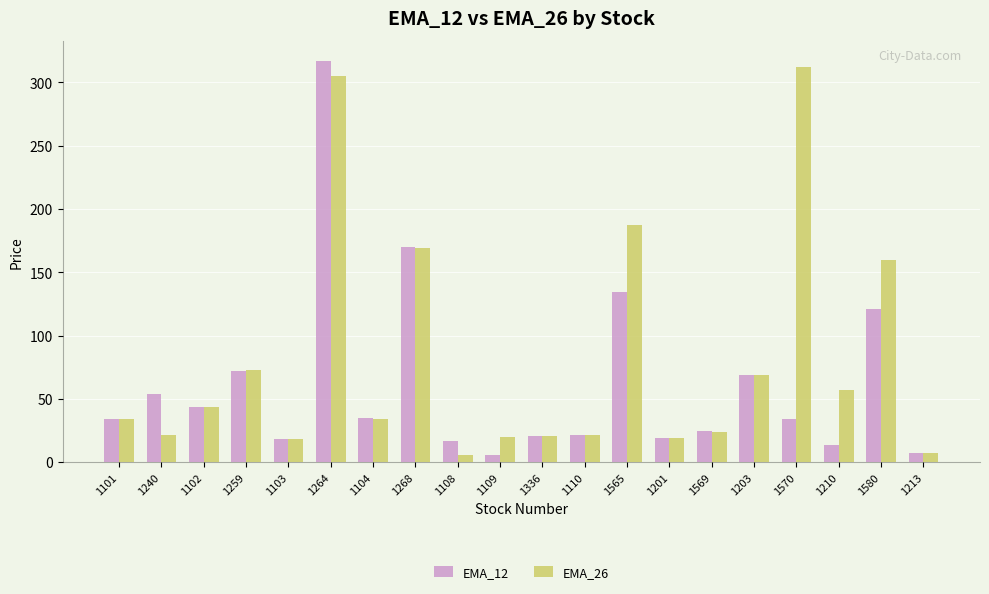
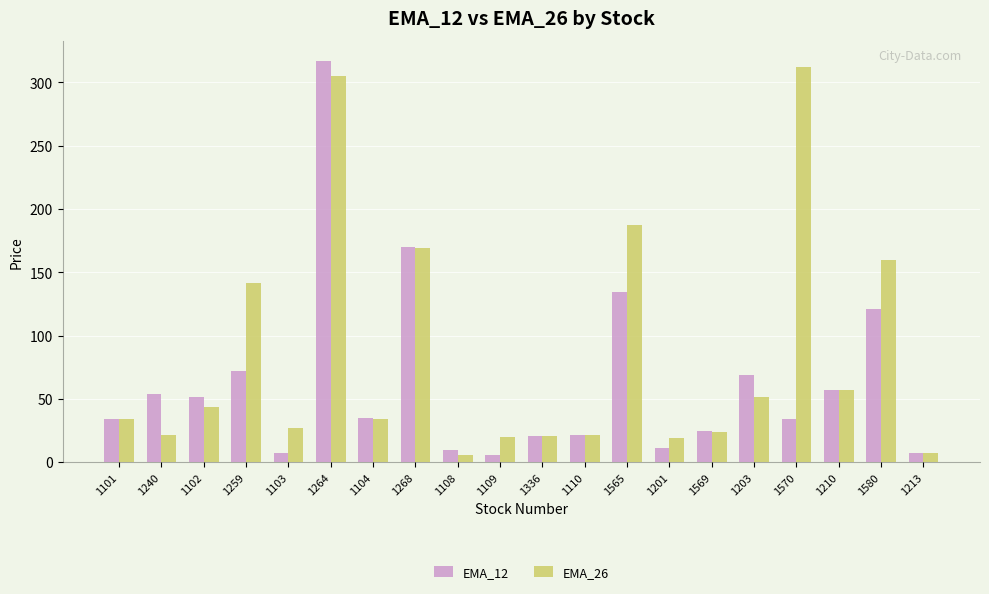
EMA_12, 1102: 44 -> 51
EMA_26, 1259: 73 -> 142
EMA_12, 1103: 18 -> 7
EMA_26, 1103: 18 -> 27
EMA_12, 1108: 17 -> 9
EMA_12, 1201: 19 -> 11
EMA_26, 1203: 69 -> 51
EMA_12, 1210: 14 -> 57
